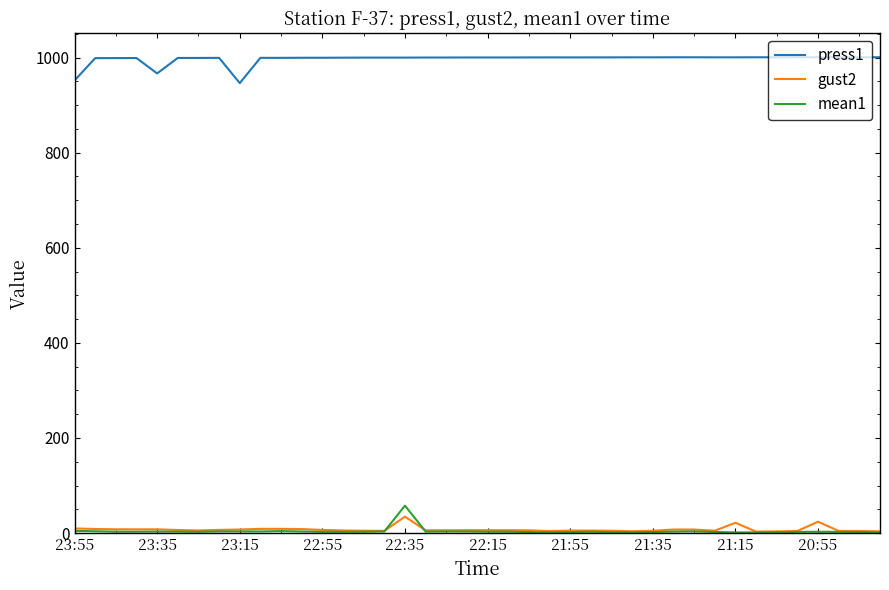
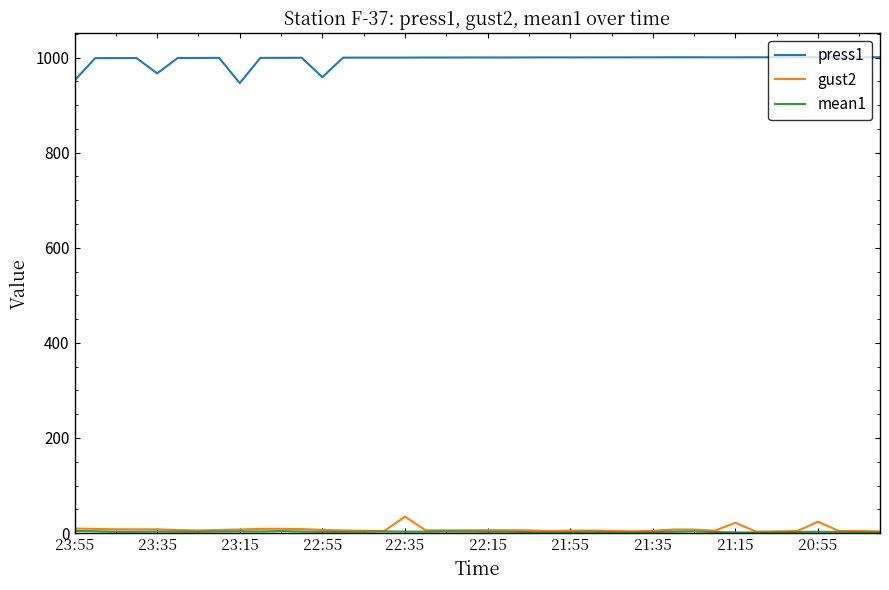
press1, 22:55: 1000 -> 960
mean1, 22:35: 60 -> 0
